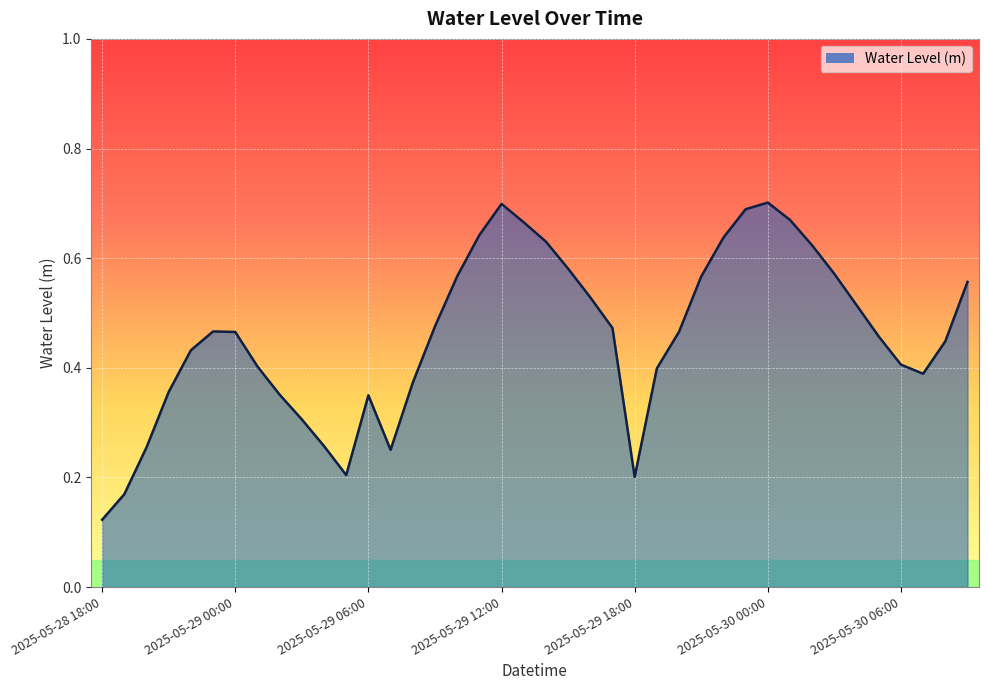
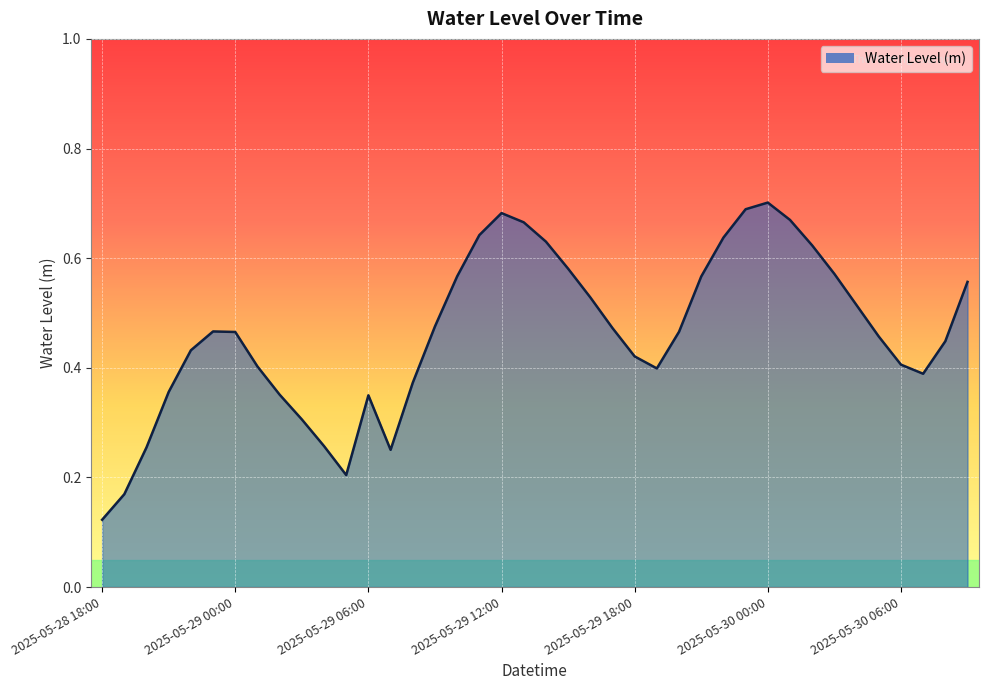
2025-05-29 12:00: 0.70 -> 0.68
2025-05-29 18:00: 0.20 -> 0.42
